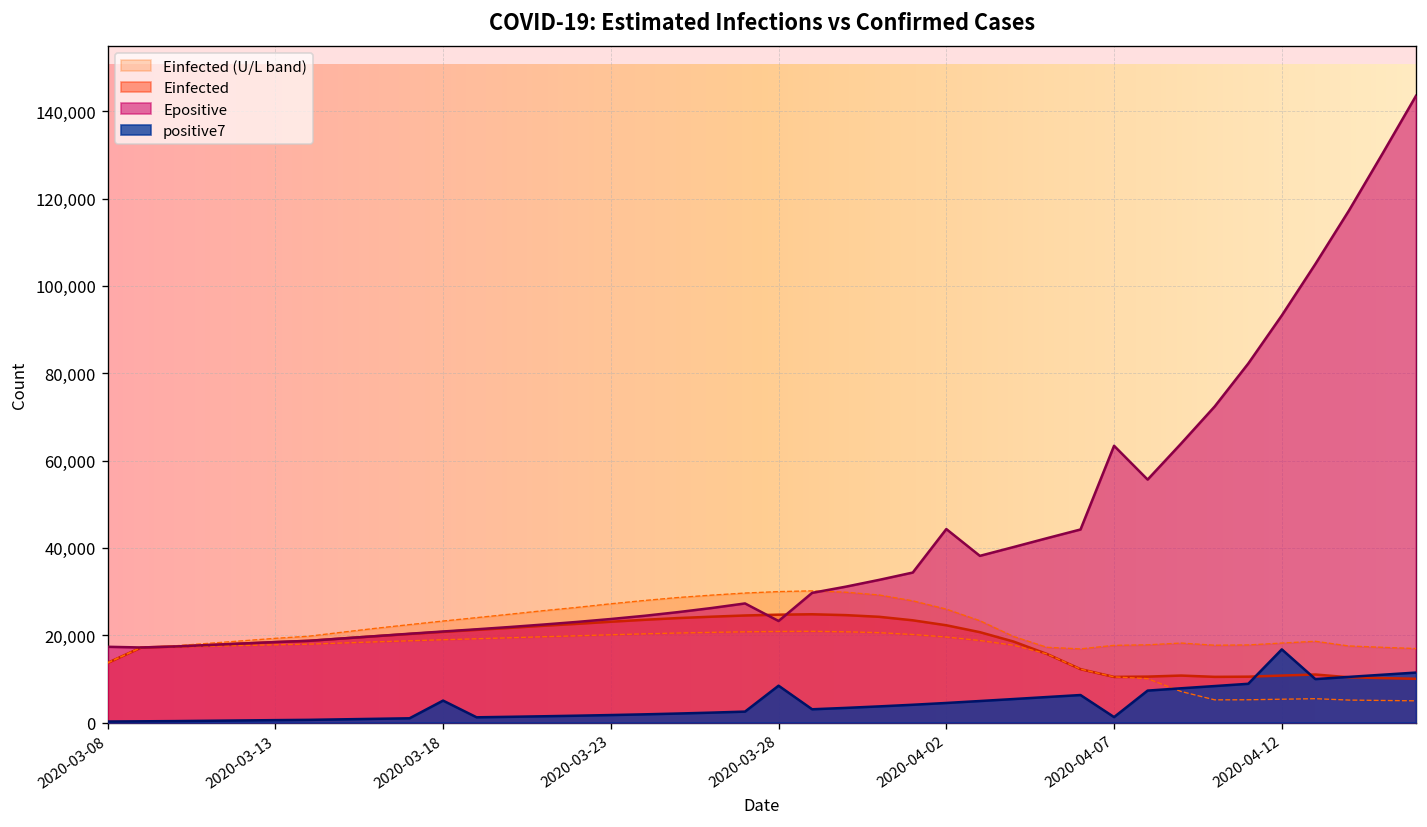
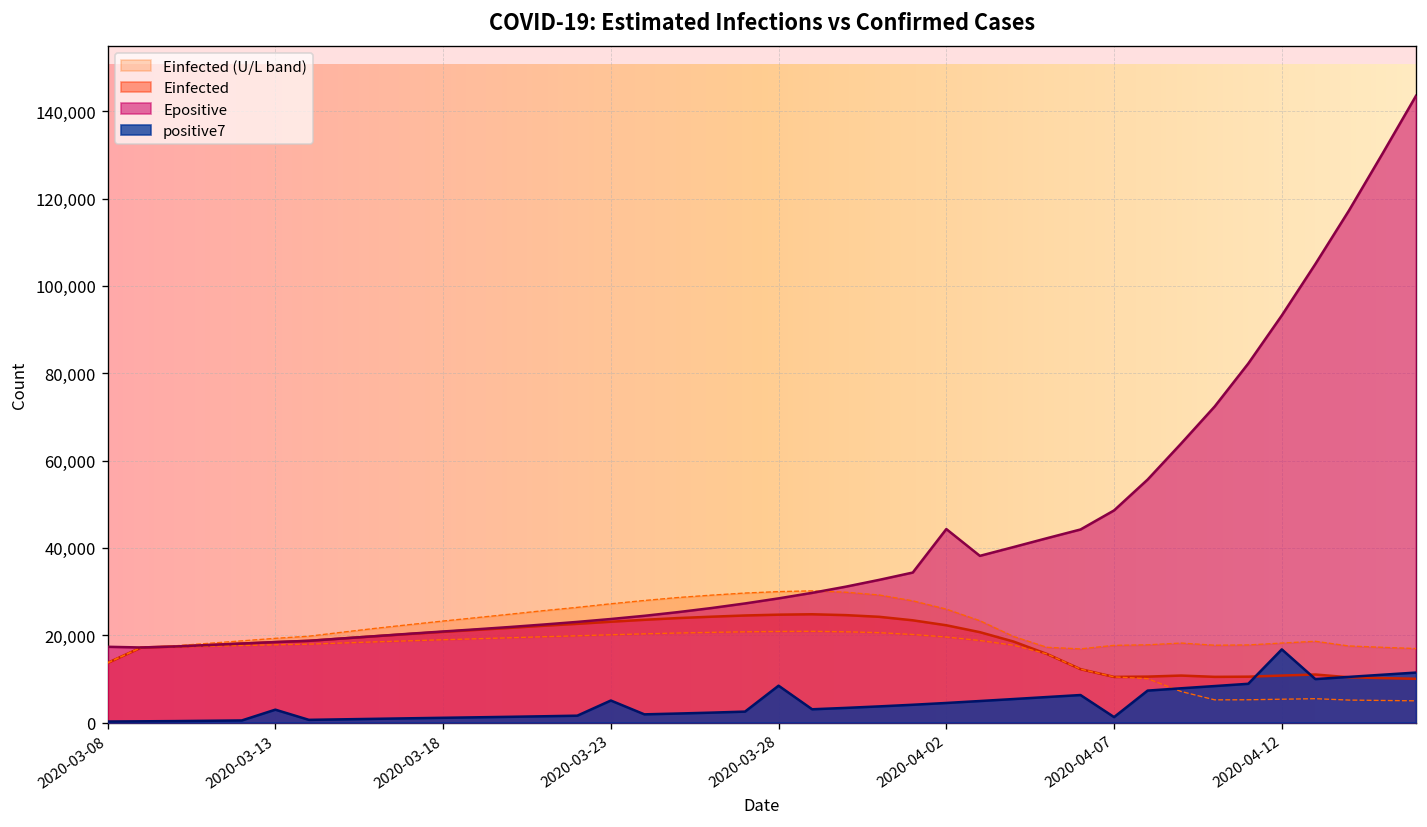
positive7, 2020-03-13: 1,000 -> 3,000
positive7, 2020-03-18: 5,000 -> 1,000
positive7, 2020-03-23: 2,000 -> 5,000
Epositive, 2020-03-28: 23,000 -> 28,000
Epositive, 2020-04-07: 63,000 -> 49,000
